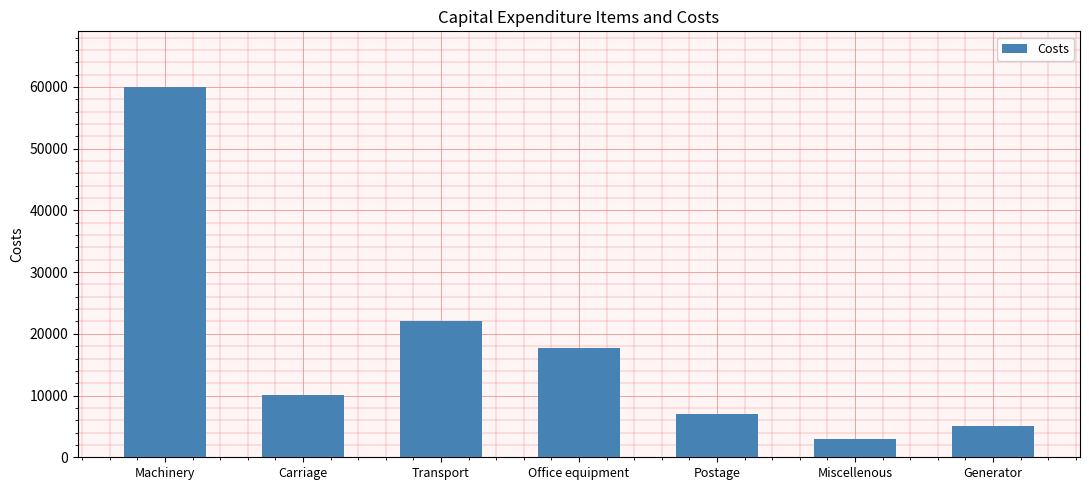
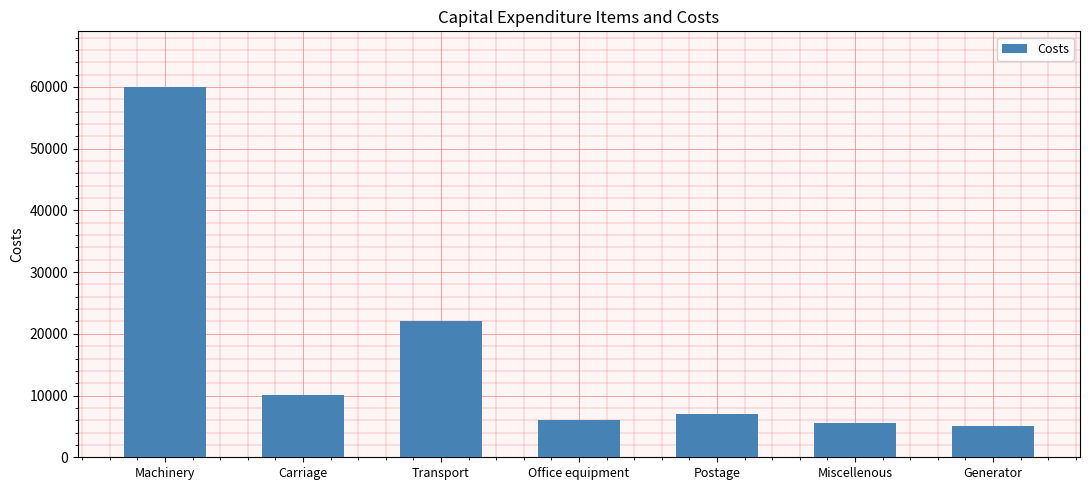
Office equipment: 18000 -> 6000
Miscellenous: 3000 -> 6000
